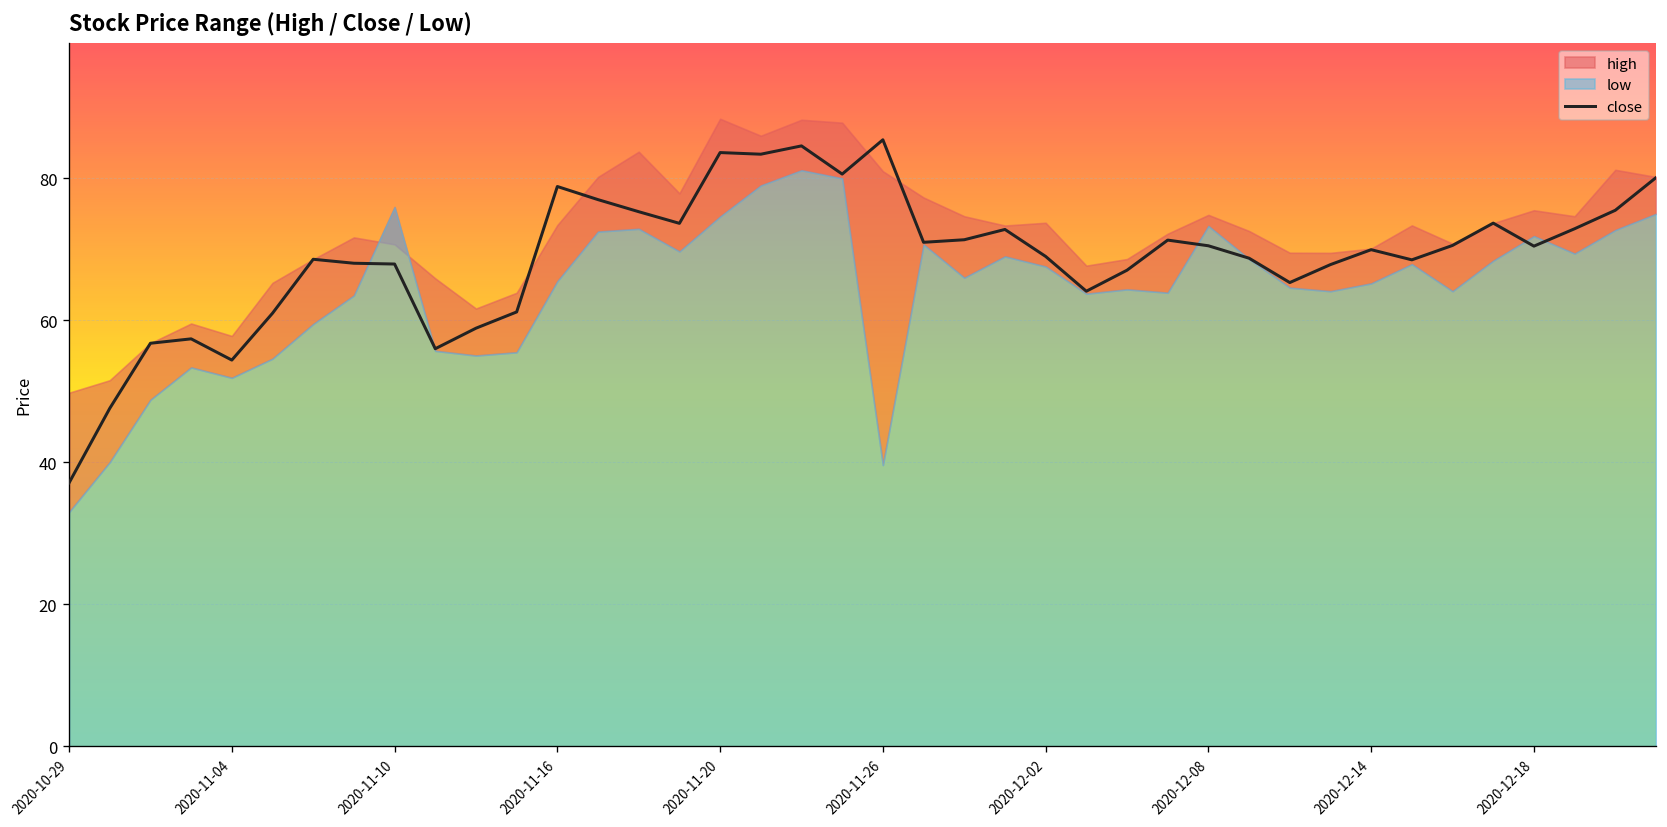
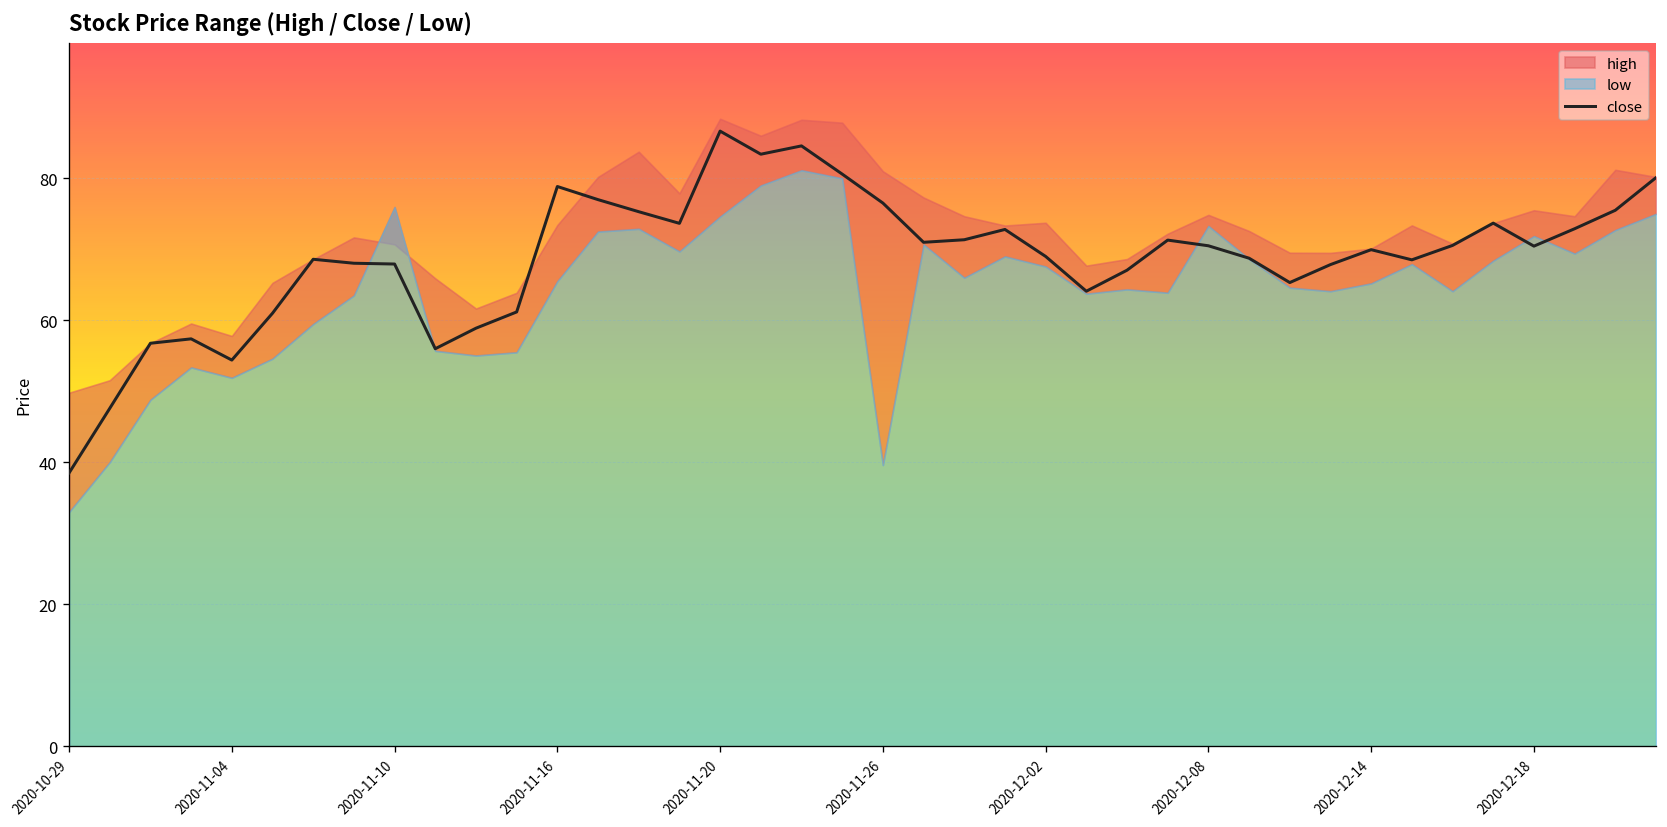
close, 2020-10-29: 37 -> 39
close, 2020-11-20: 84 -> 87
close, 2020-11-26: 85 -> 77
